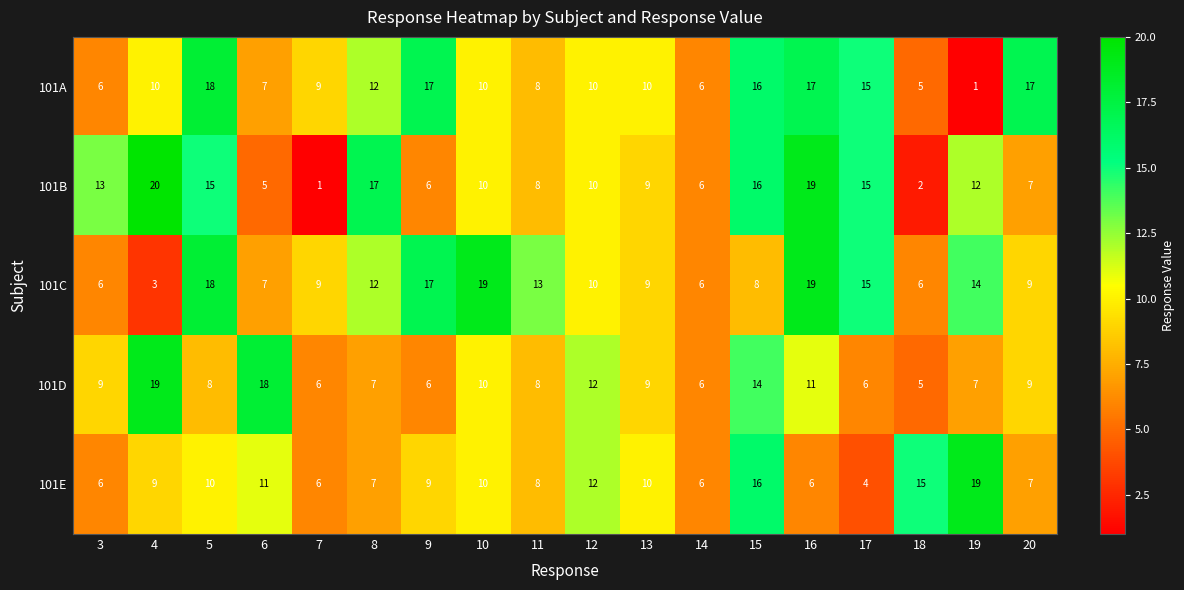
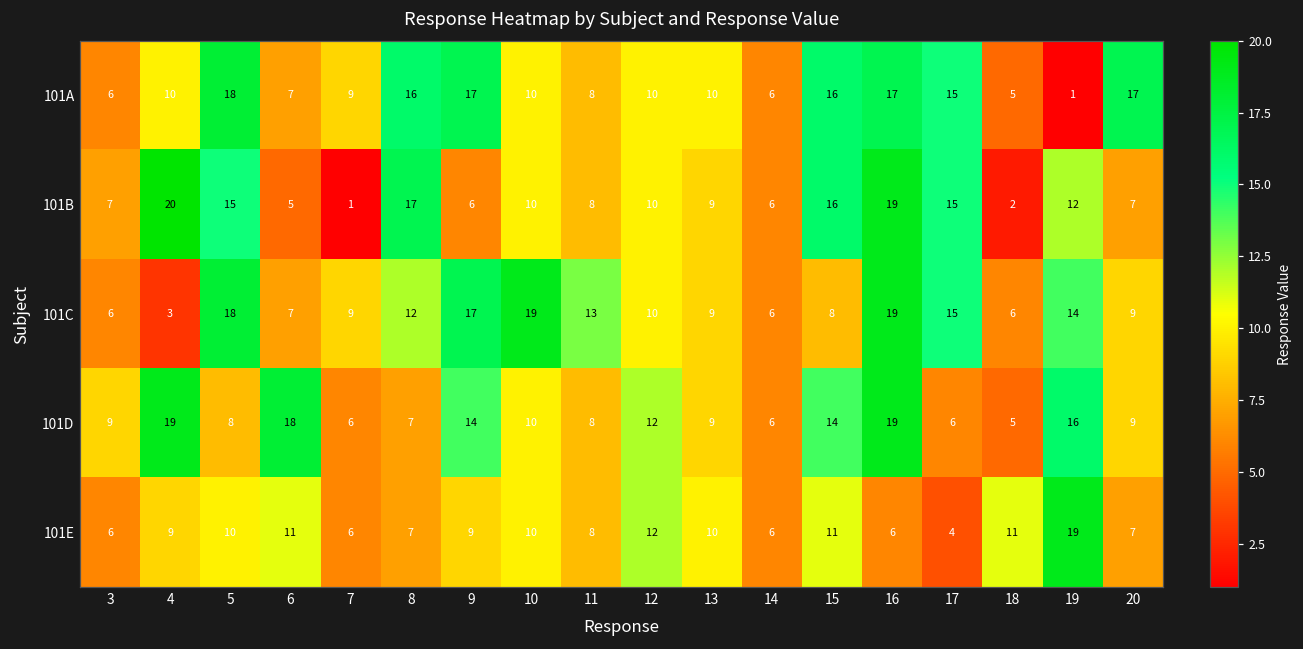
101A, 8: 12 -> 16
101B, 3: 13 -> 7
101D, 9: 6 -> 14
101D, 16: 11 -> 19
101D, 19: 7 -> 16
101E, 15: 16 -> 11
101E, 18: 15 -> 11
